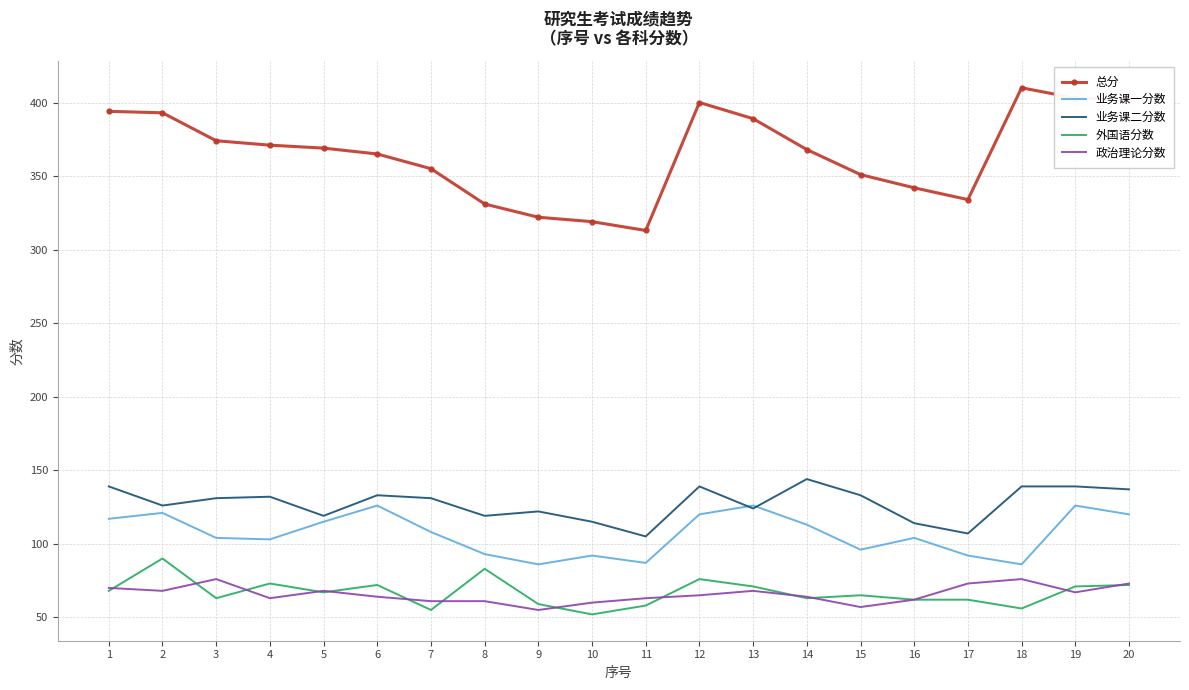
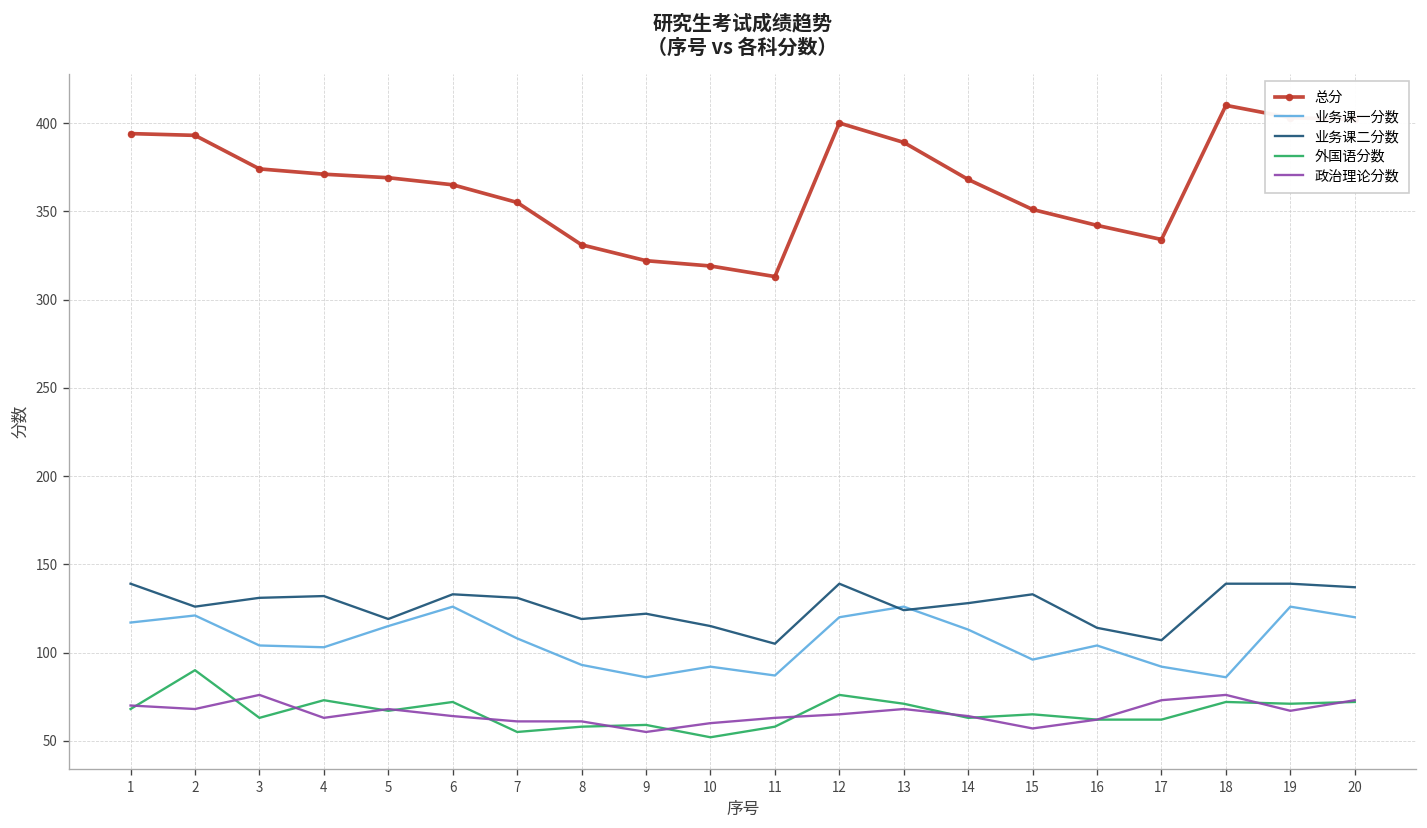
外国语分数, 8: 83 -> 58
业务课二分数, 14: 144 -> 128
外国语分数, 18: 56 -> 72
